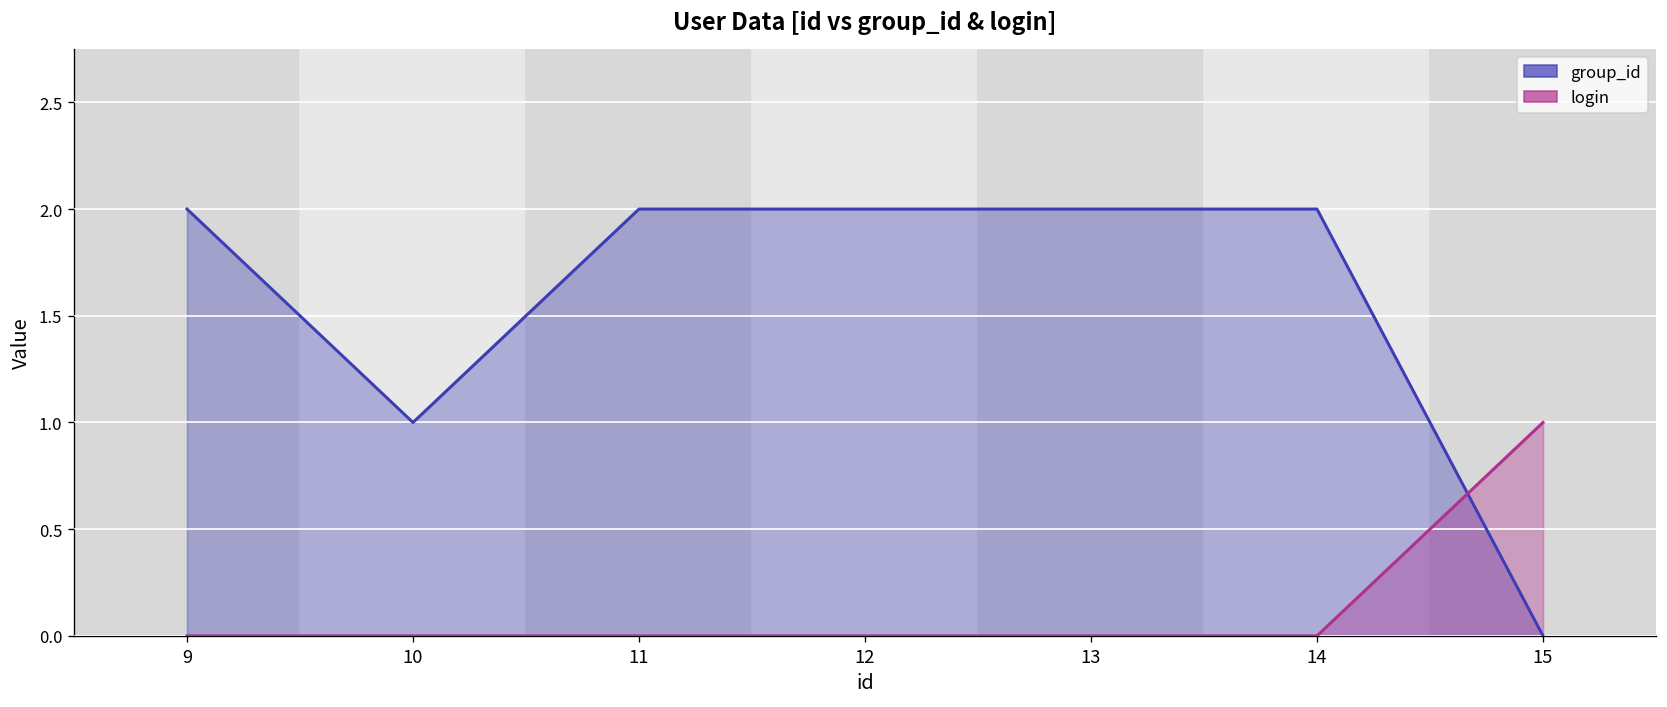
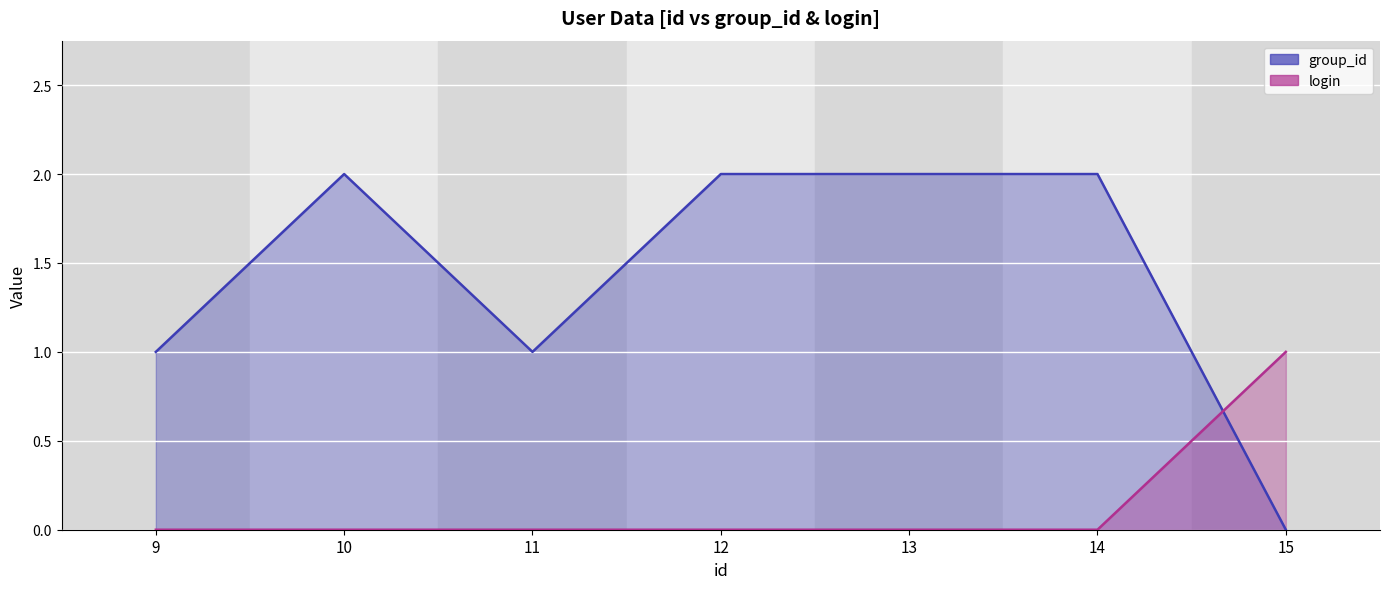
group_id, 9: 2 -> 1
group_id, 10: 1 -> 2
group_id, 11: 2 -> 1
